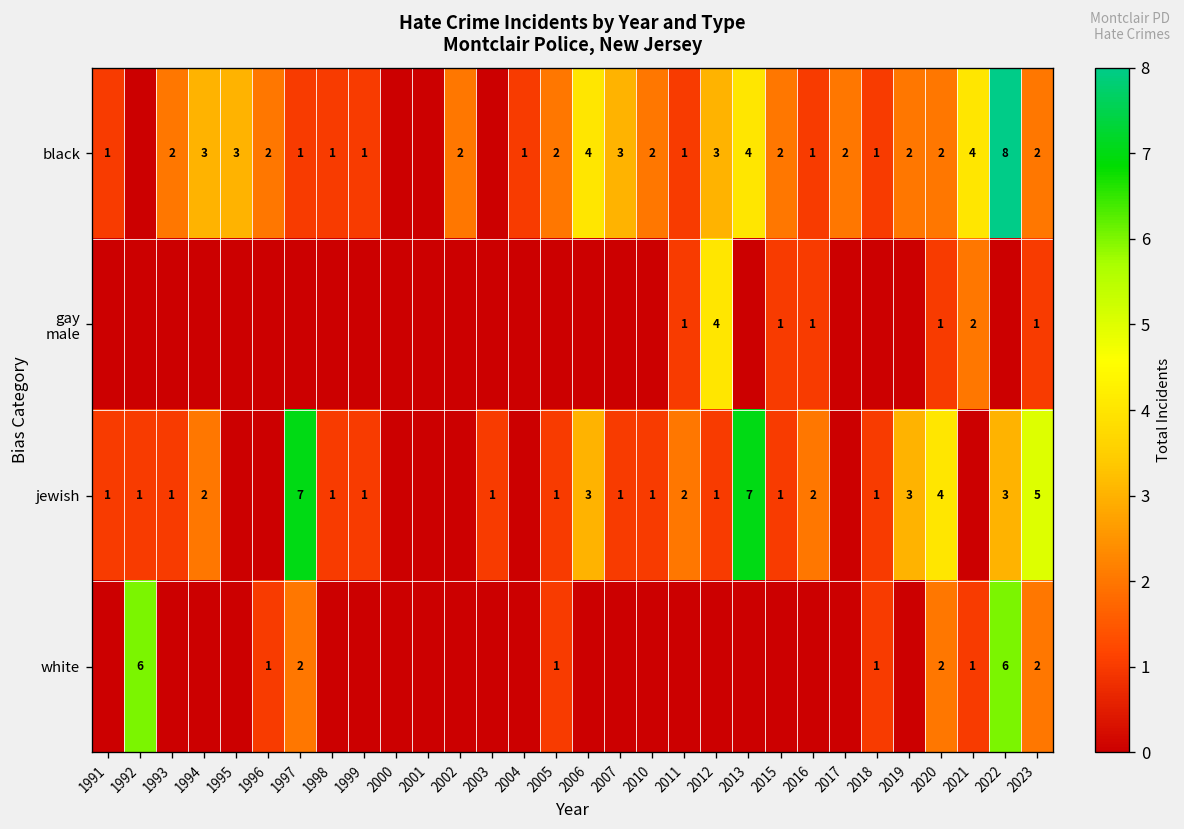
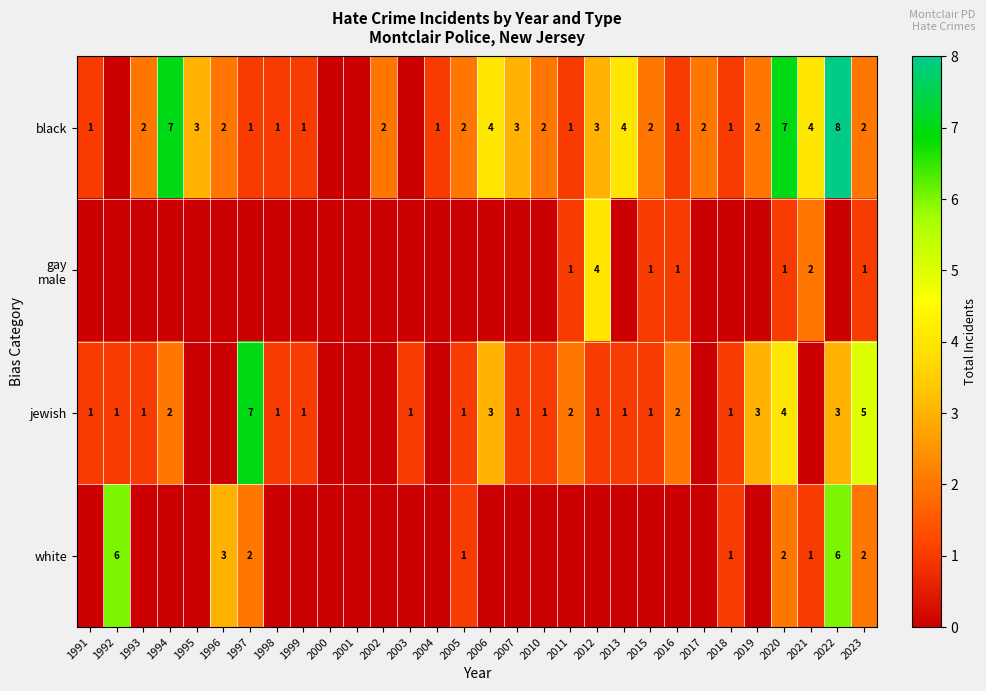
black, 1994: 3 -> 7
black, 2020: 2 -> 7
jewish, 2013: 7 -> 1
white, 1996: 1 -> 3
